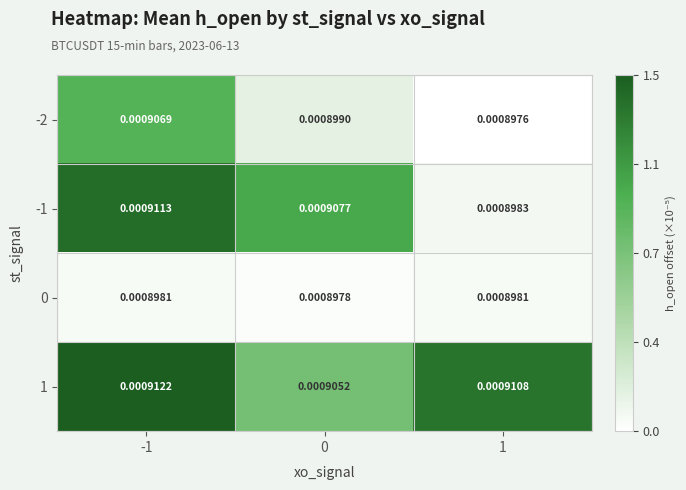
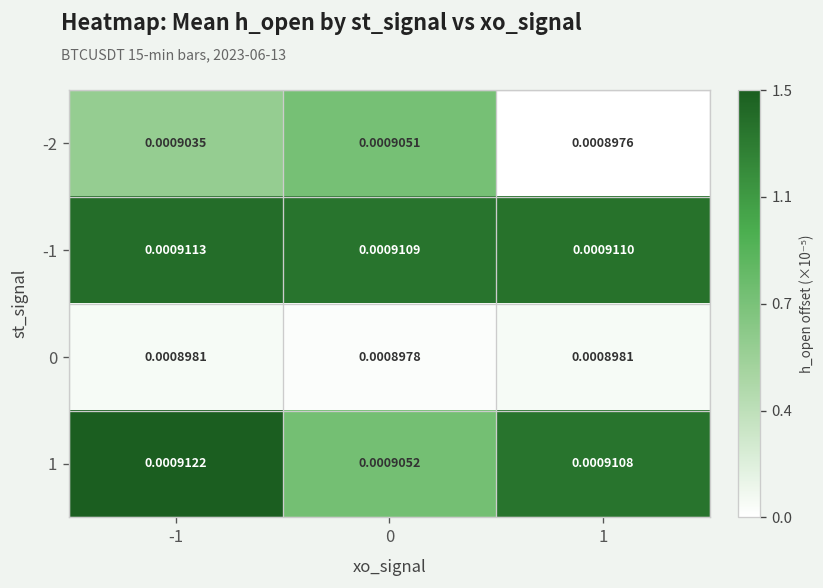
-2, -1: 0.0009069 -> 0.0009035
-2, 0: 0.0008990 -> 0.0009051
-1, 0: 0.0009077 -> 0.0009109
-1, 1: 0.0008983 -> 0.0009110
